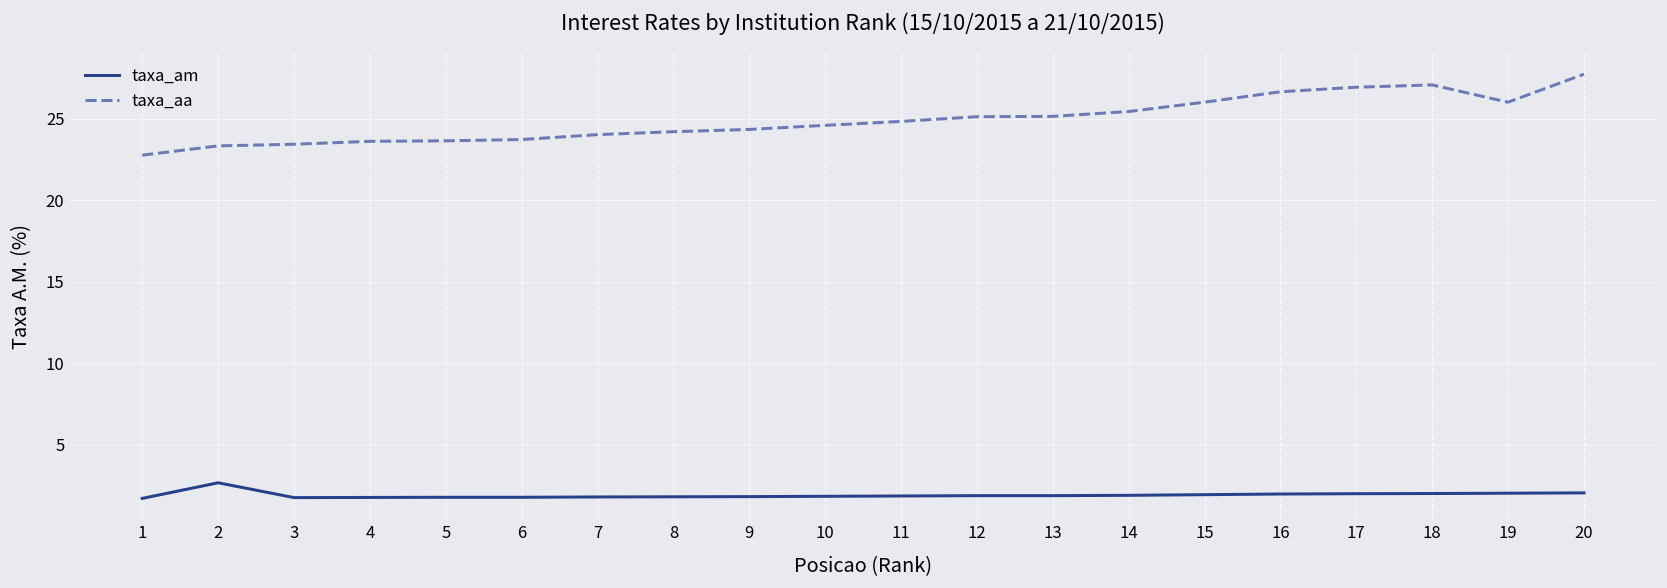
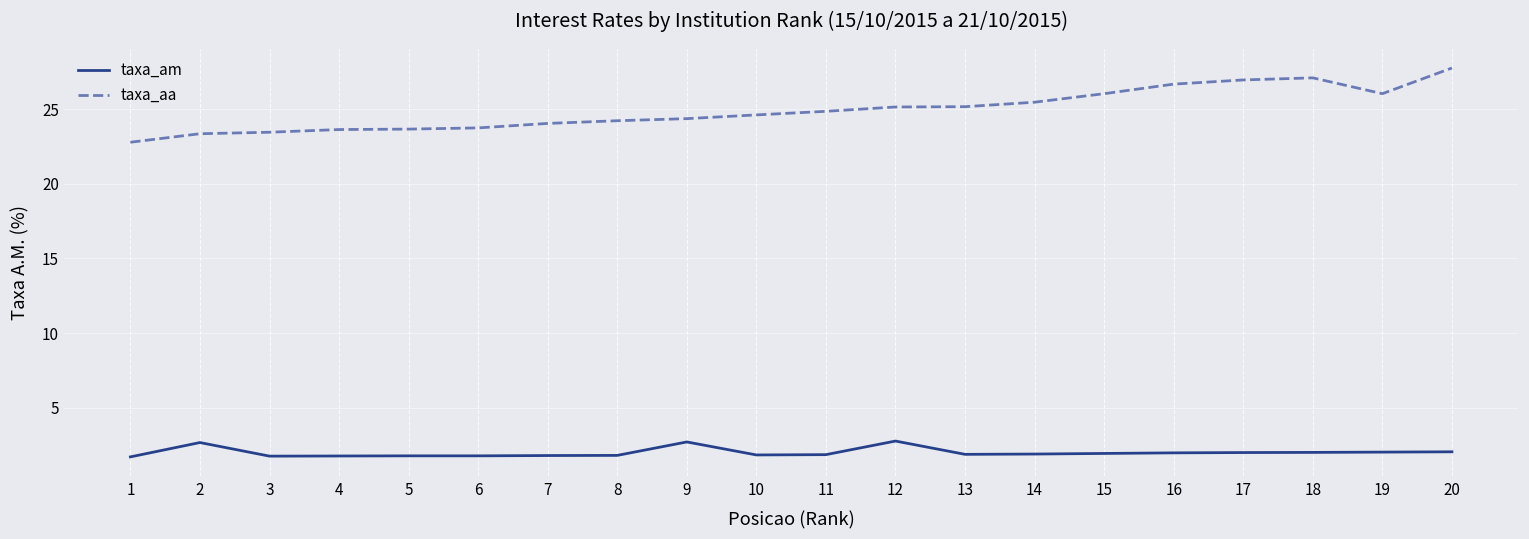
taxa_am, 9: 1.8 -> 2.7
taxa_am, 12: 1.9 -> 2.8
